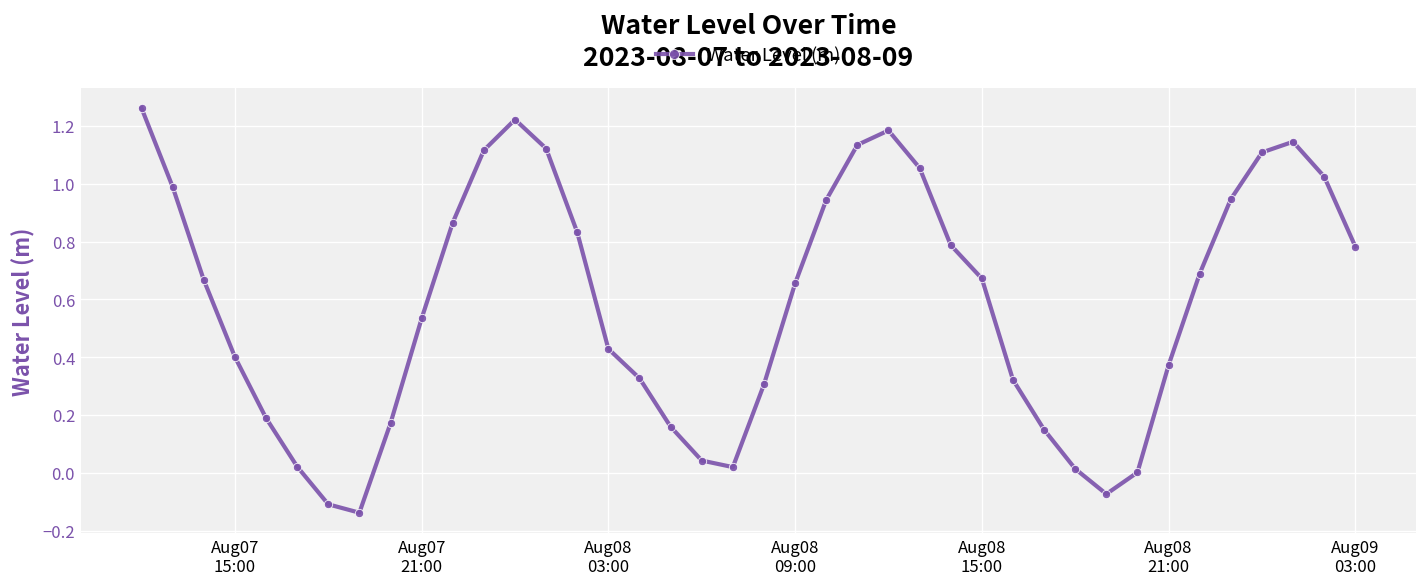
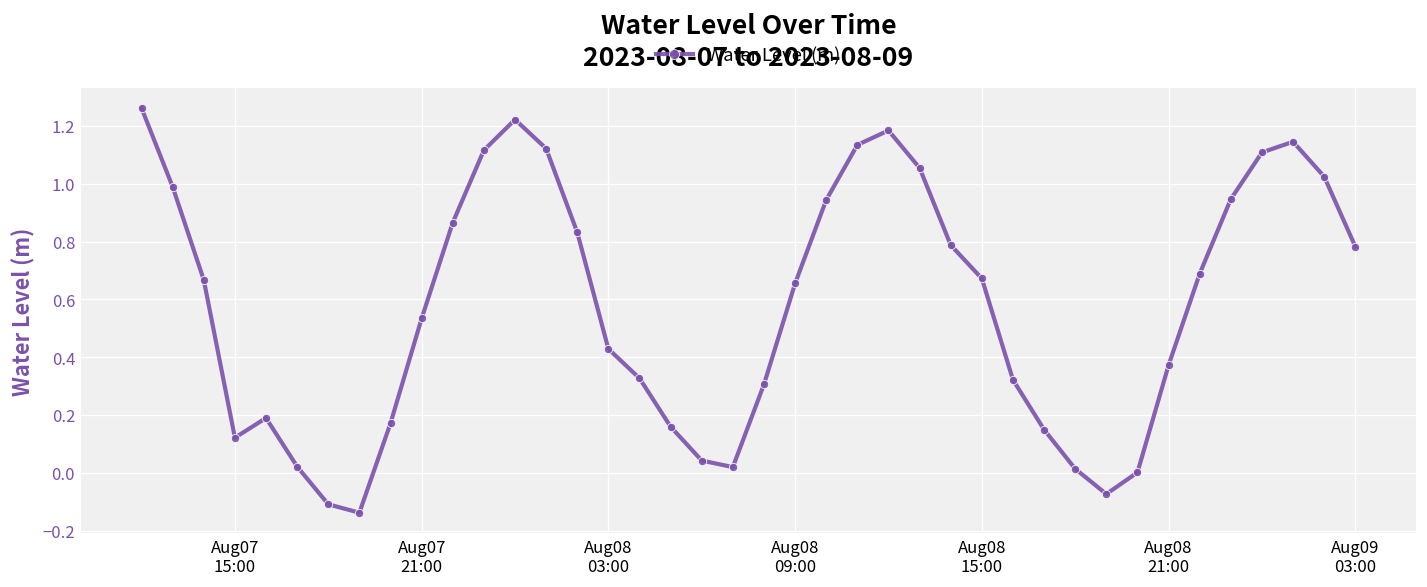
Aug07 15:00: 0.40 -> 0.12
